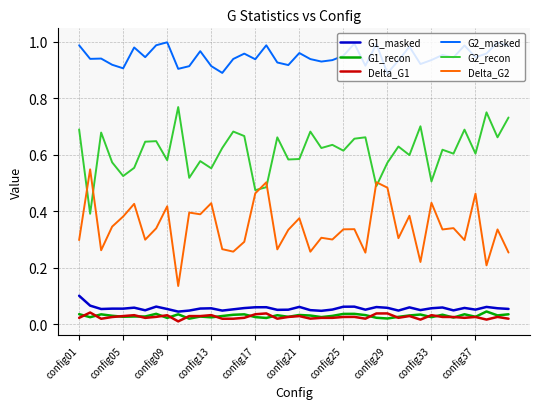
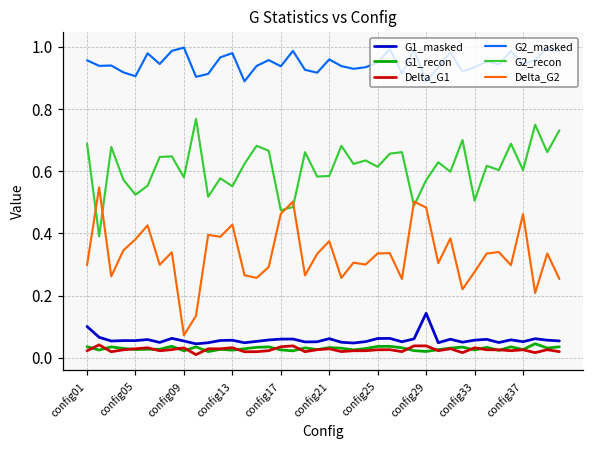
G2_masked, config01: 0.99 -> 0.96
Delta_G2, config09: 0.42 -> 0.07
G2_masked, config13: 0.91 -> 0.98
G1_masked, config29: 0.06 -> 0.14
Delta_G2, config33: 0.43 -> 0.28
